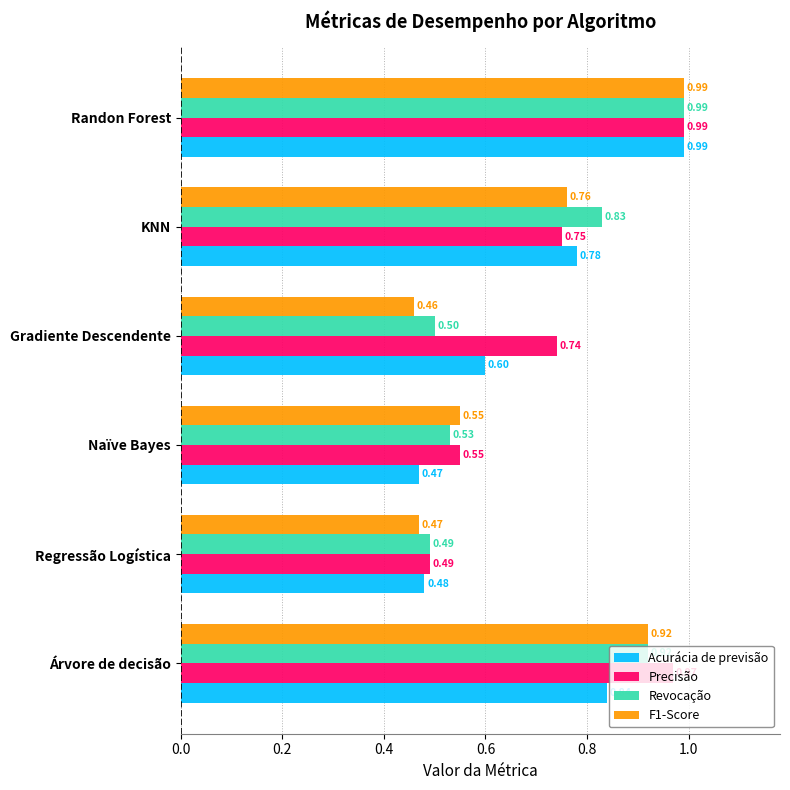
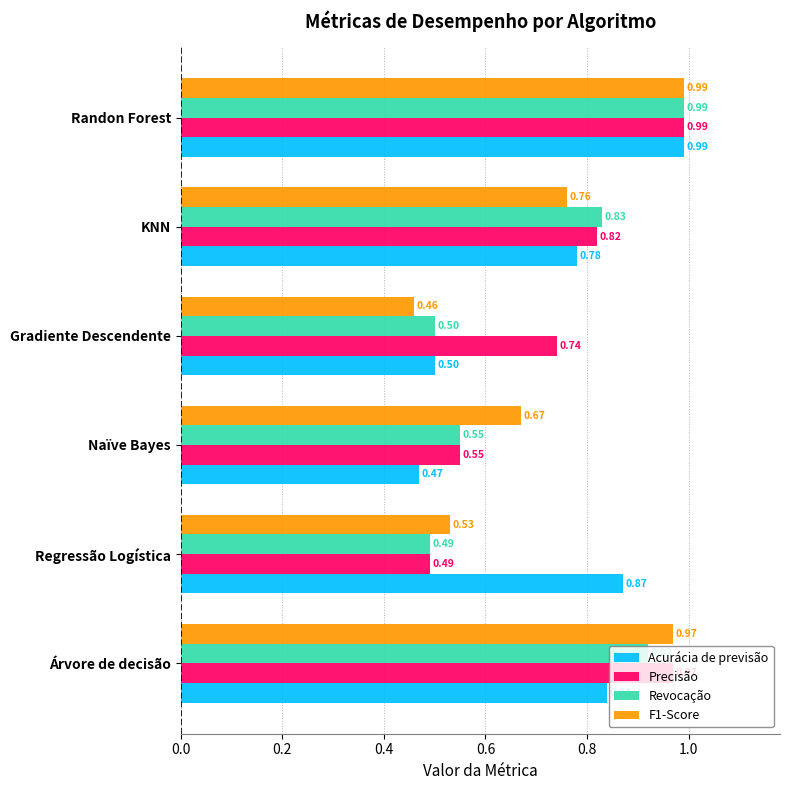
Precisão, KNN: 0.75 -> 0.82
Acurácia de previsão, Gradiente Descendente: 0.60 -> 0.50
F1-Score, Naïve Bayes: 0.55 -> 0.67
Revocação, Naïve Bayes: 0.53 -> 0.55
F1-Score, Regressão Logística: 0.47 -> 0.53
Acurácia de previsão, Regressão Logística: 0.48 -> 0.87
F1-Score, Árvore de decisão: 0.92 -> 0.97
